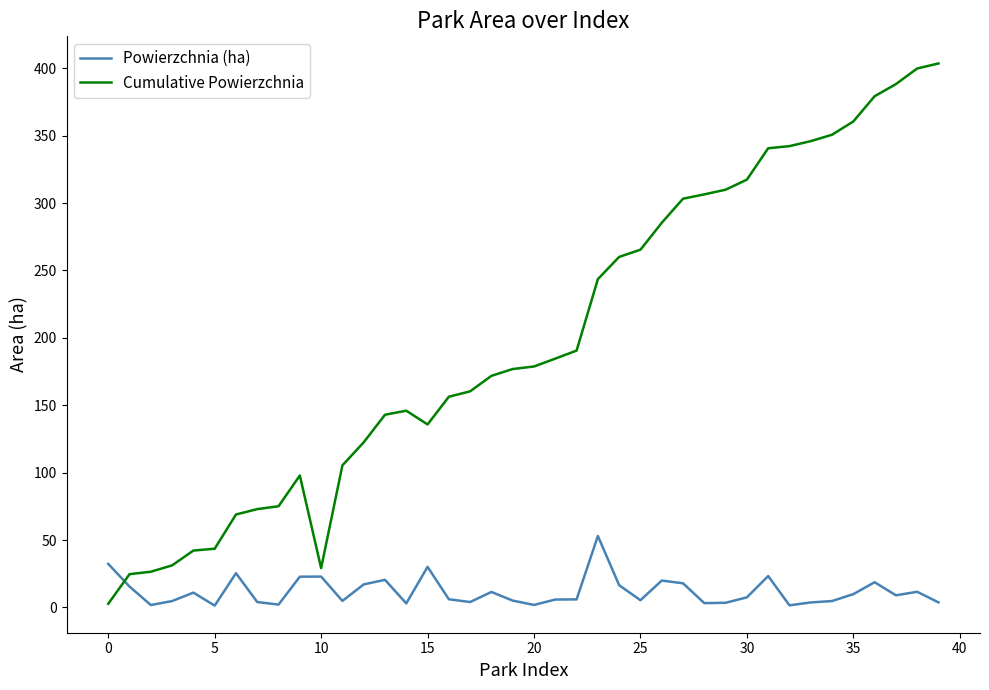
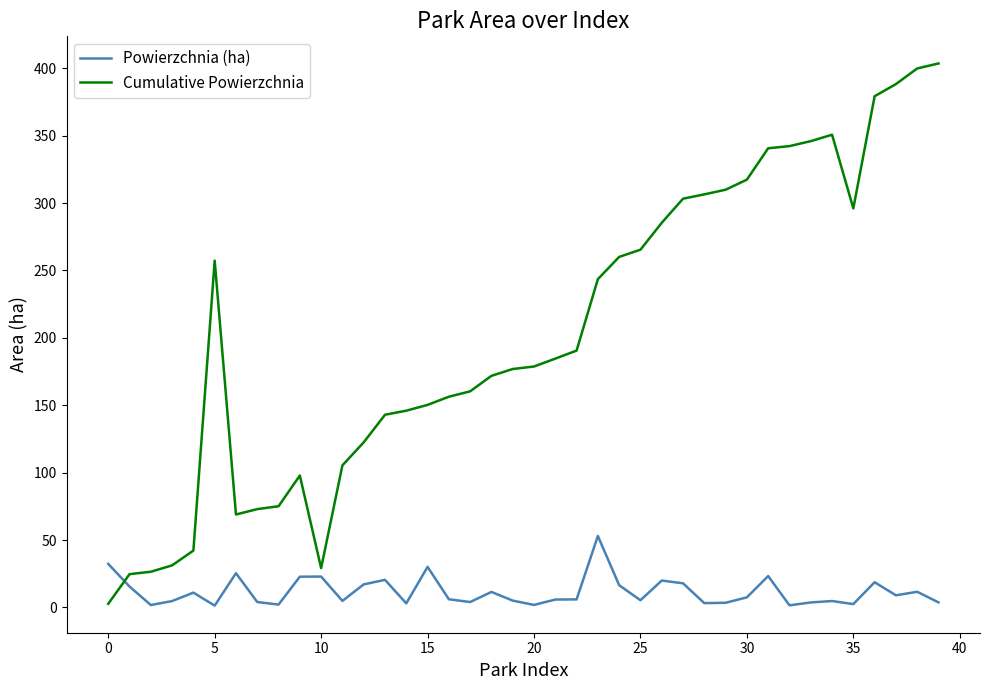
Cumulative Powierzchnia, 5: 44 -> 257
Cumulative Powierzchnia, 15: 136 -> 150
Powierzchnia (ha), 35: 10 -> 2
Cumulative Powierzchnia, 35: 361 -> 296
